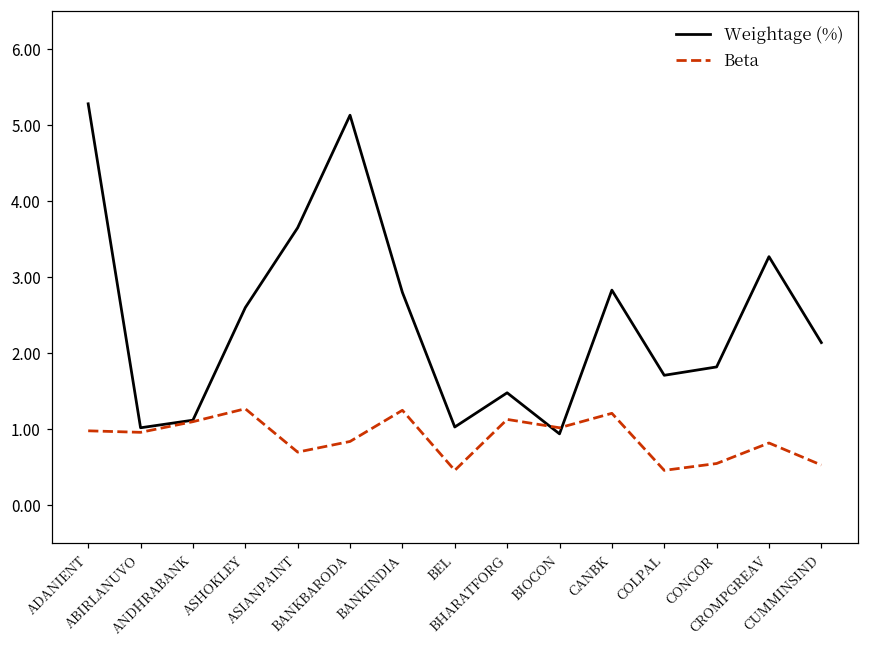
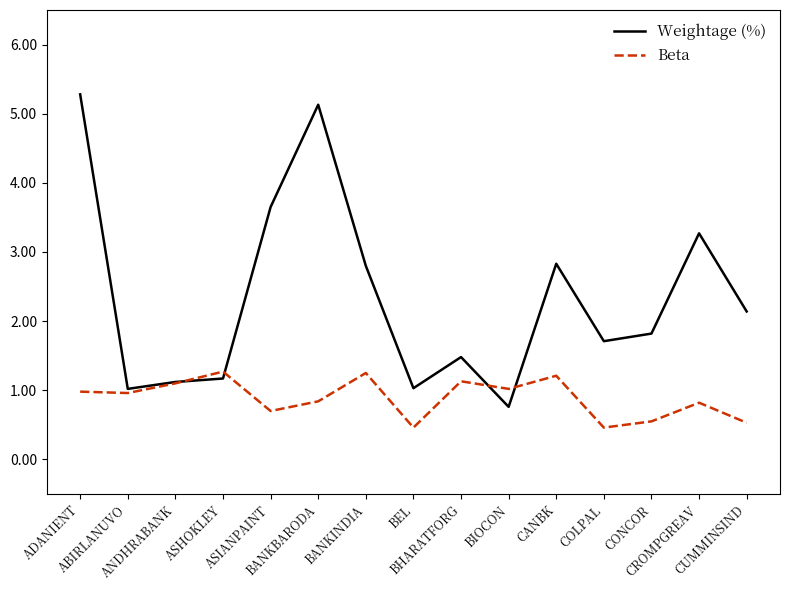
Weightage (%), ASHOKLEY: 2.6 -> 1.2
Weightage (%), BIOCON: 0.9 -> 0.8
